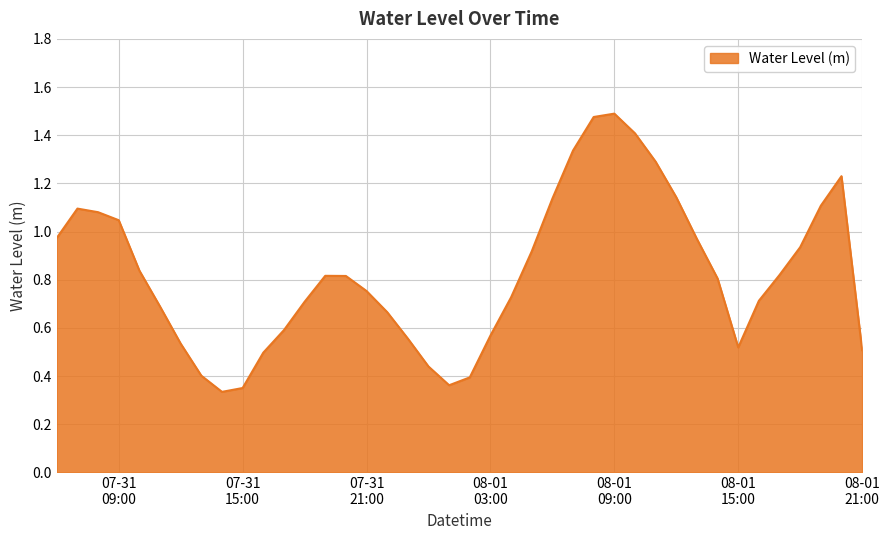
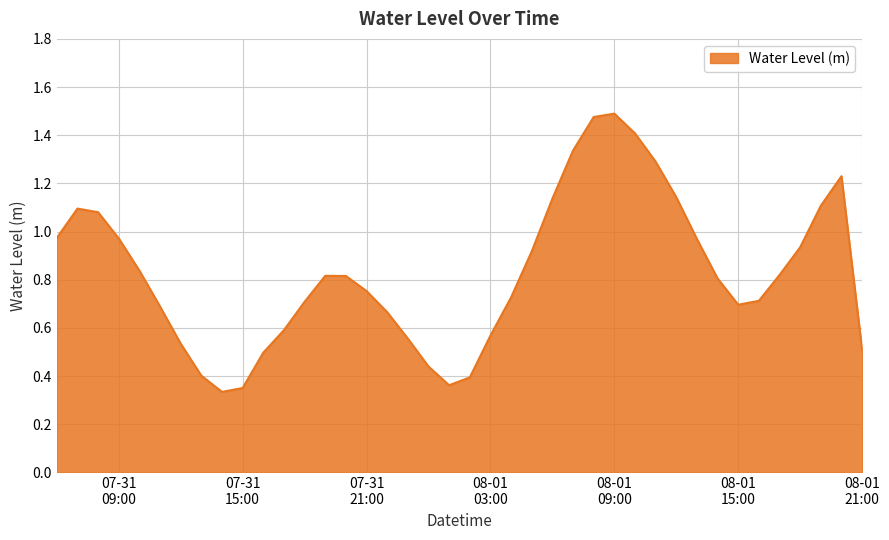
07-31 09:00: 1.05 -> 0.97
08-01 15:00: 0.52 -> 0.70
